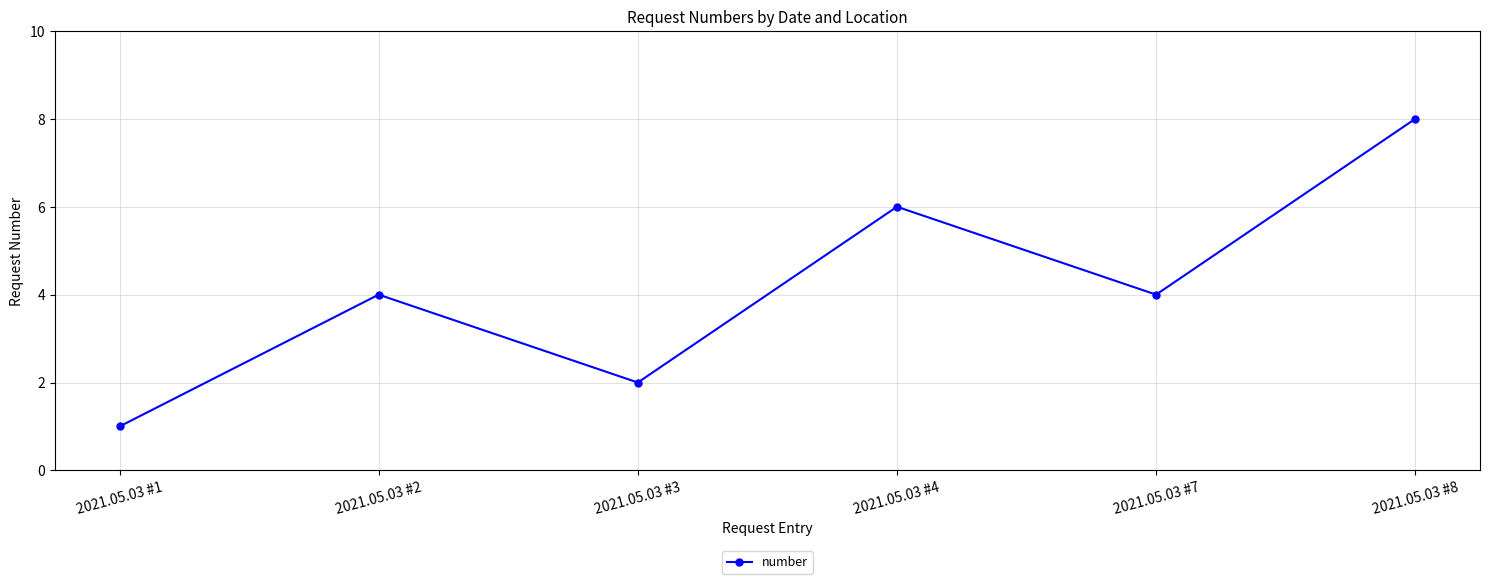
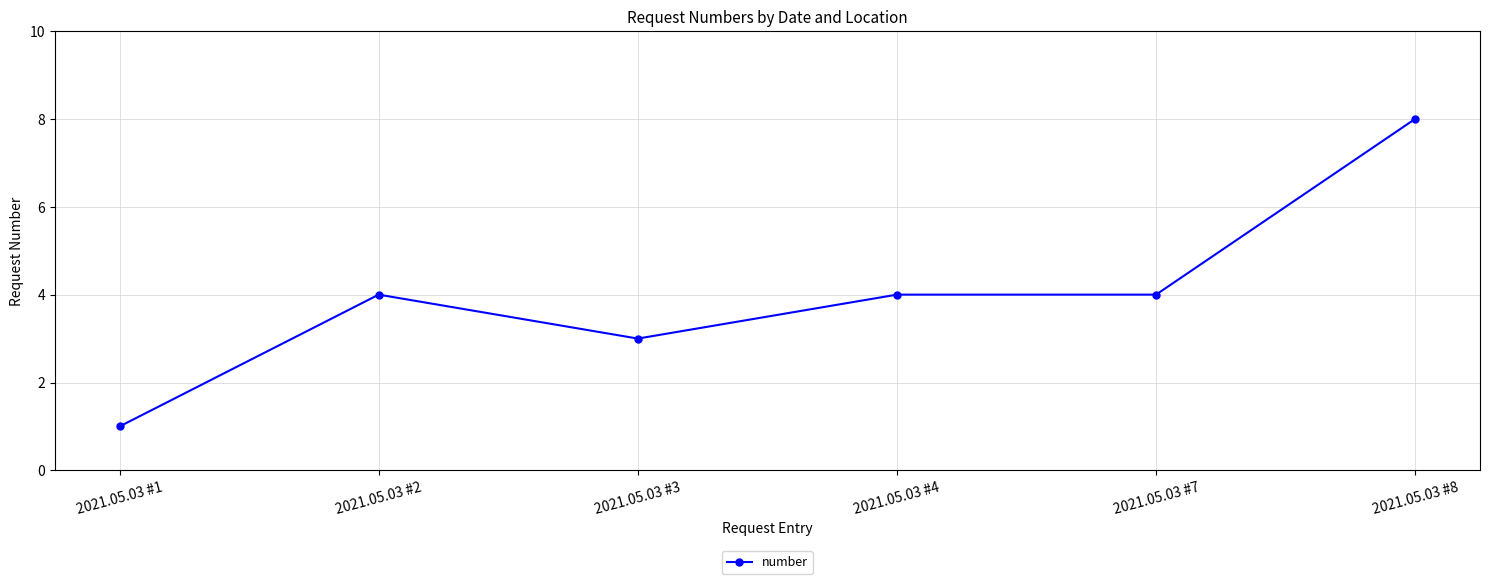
2021.05.03 #3: 2 -> 3
2021.05.03 #4: 6 -> 4
